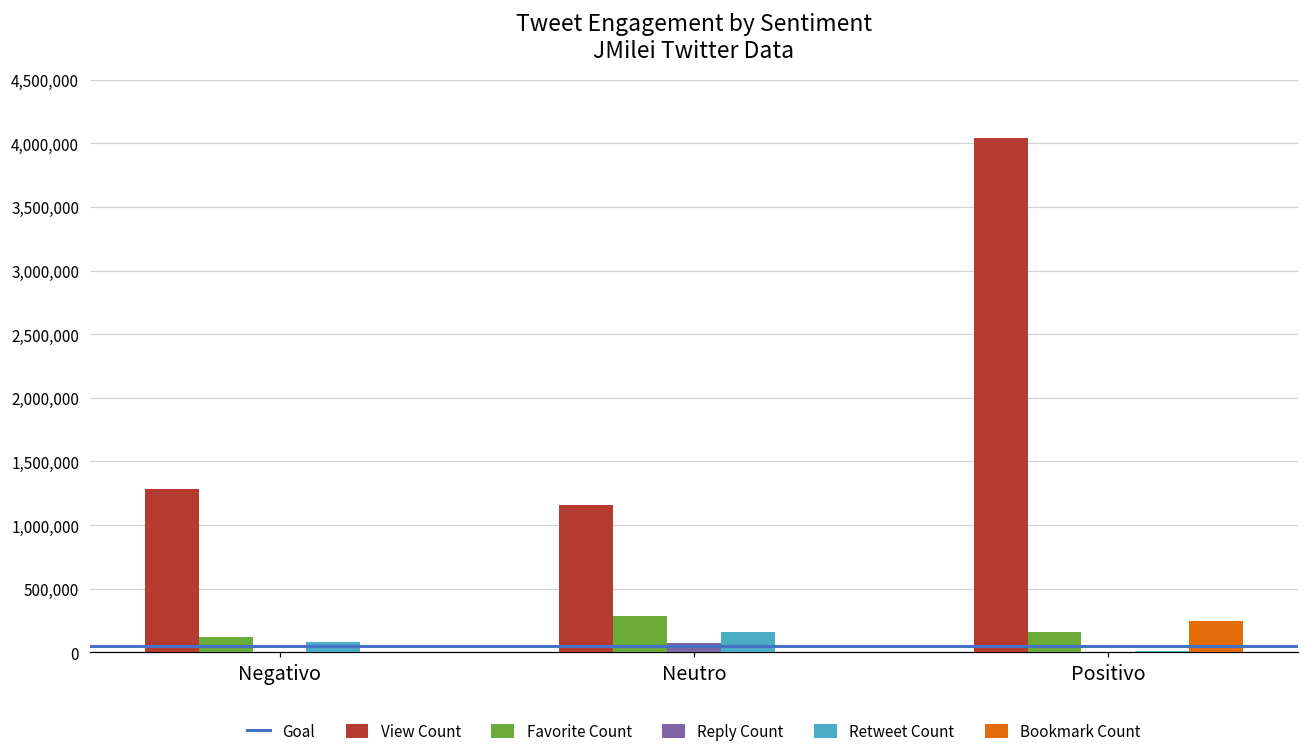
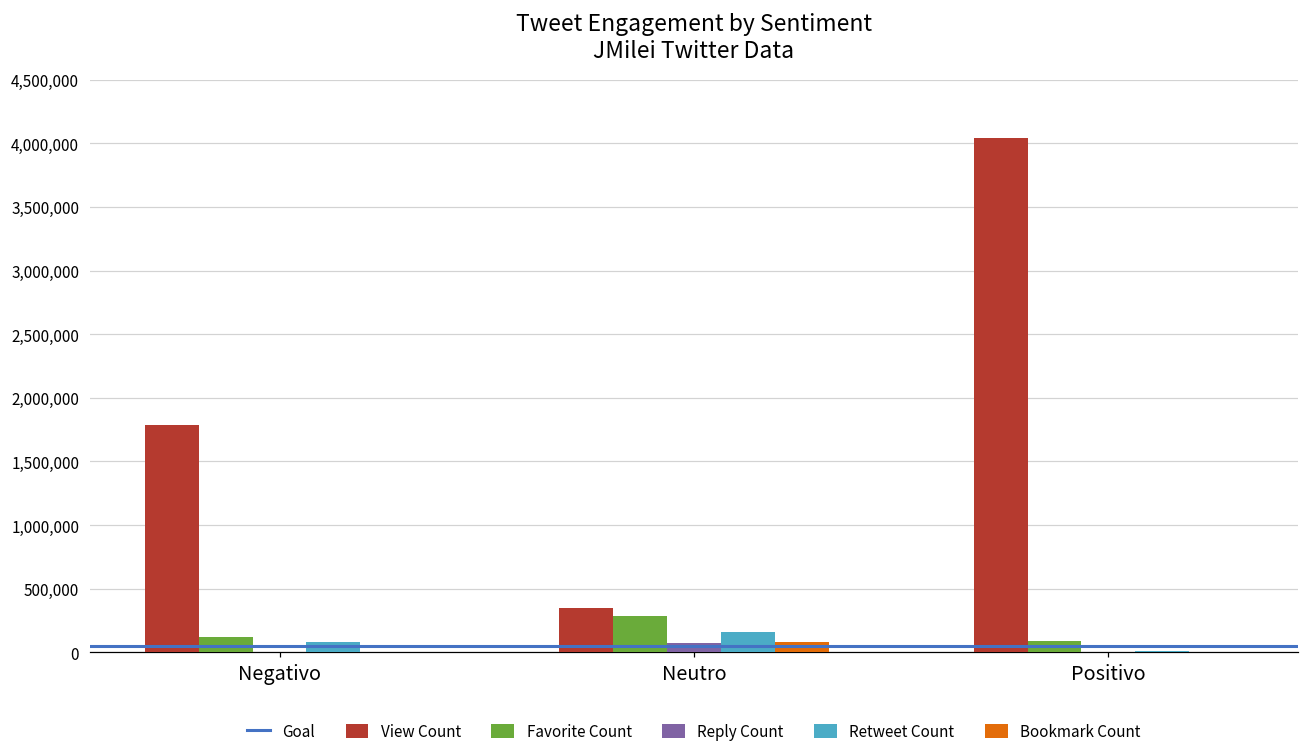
View Count, Negativo: 1,280,000 -> 1,790,000
View Count, Neutro: 1,160,000 -> 350,000
Bookmark Count, Neutro: 0 -> 90,000
Favorite Count, Positivo: 160,000 -> 90,000
Bookmark Count, Positivo: 250,000 -> 0
